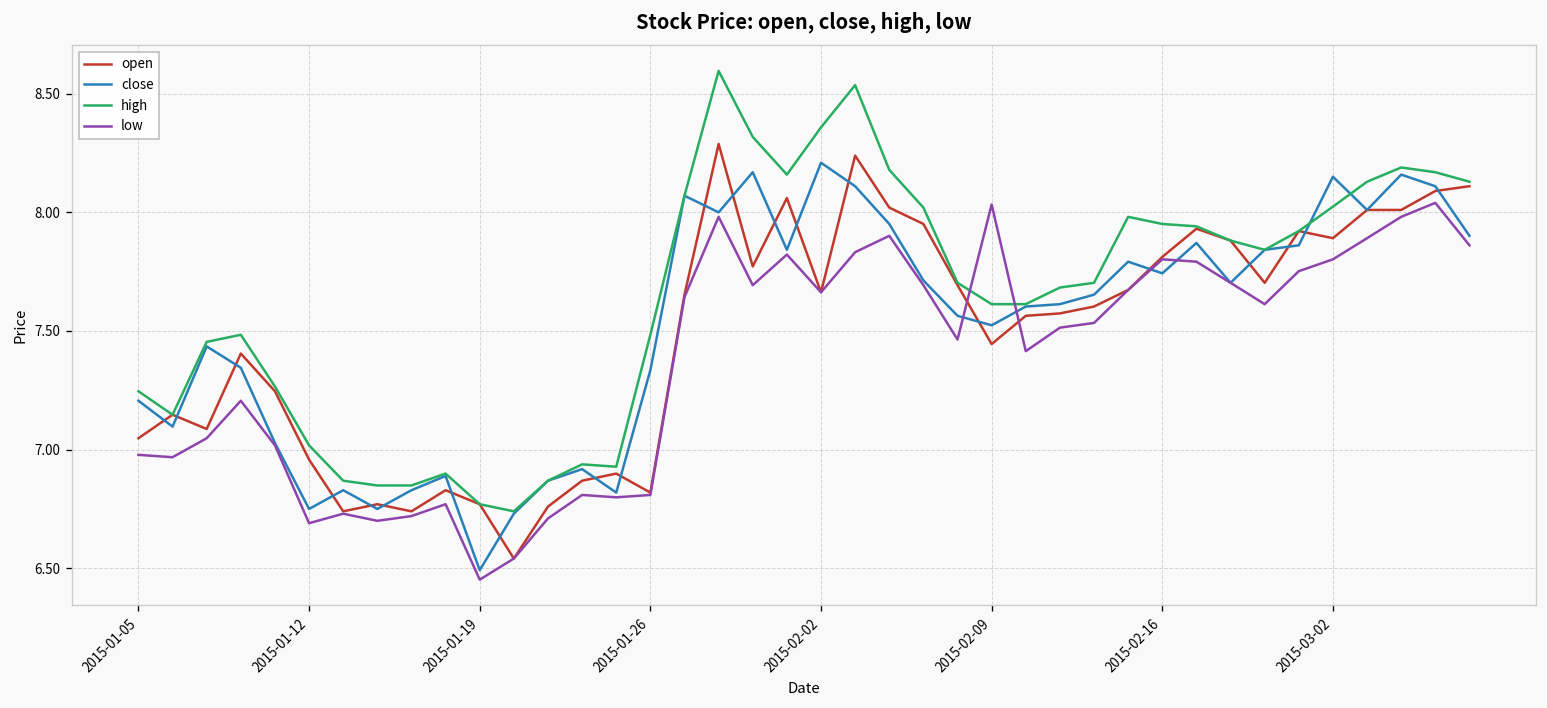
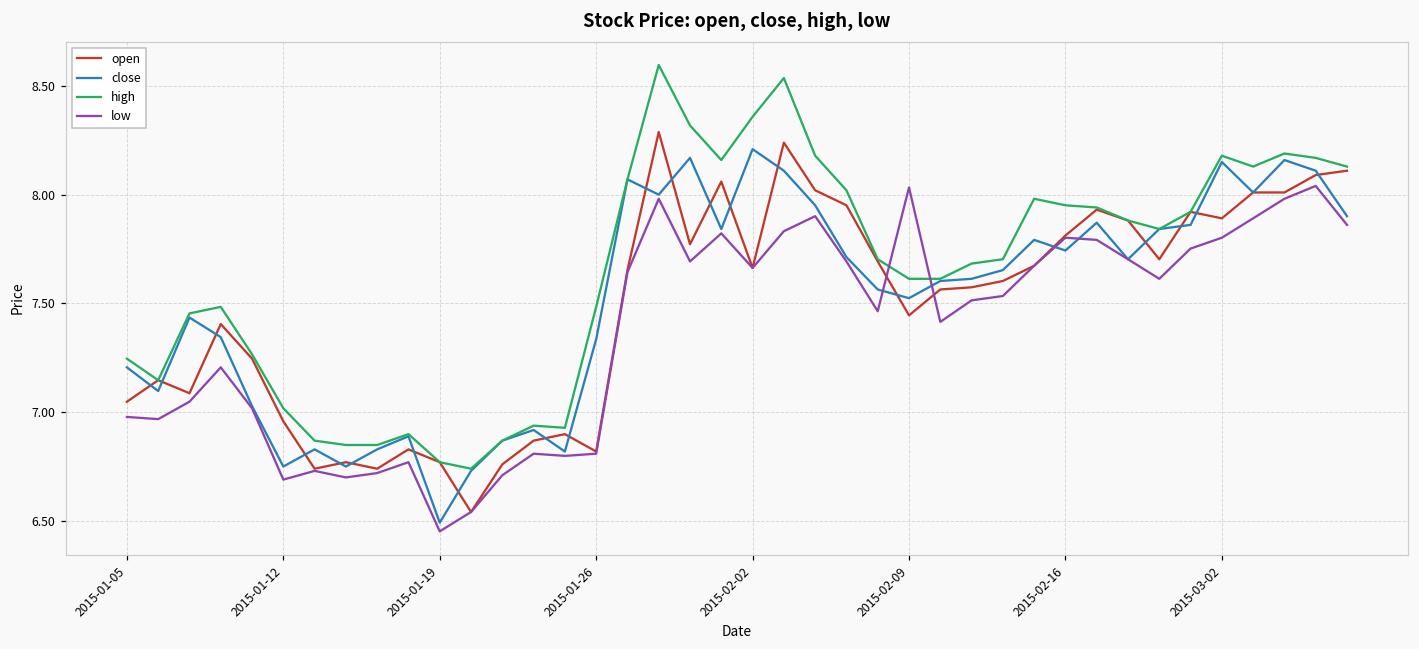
high, 2015-03-02: 8.02 -> 8.18
